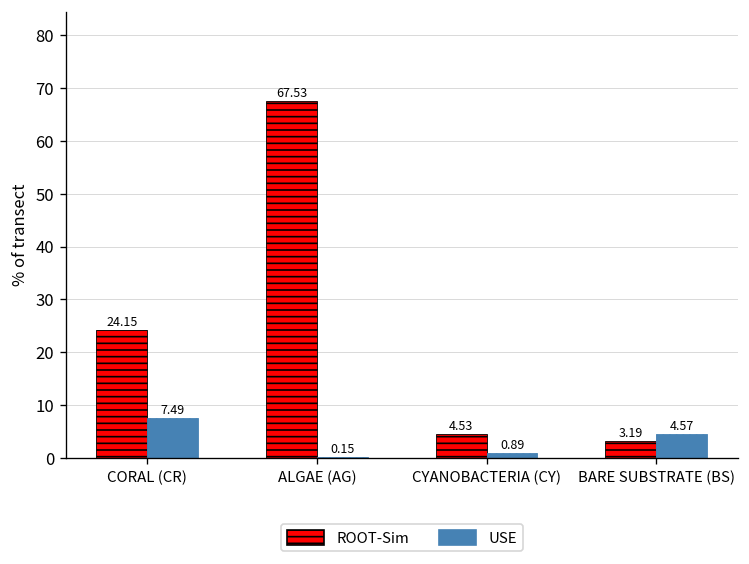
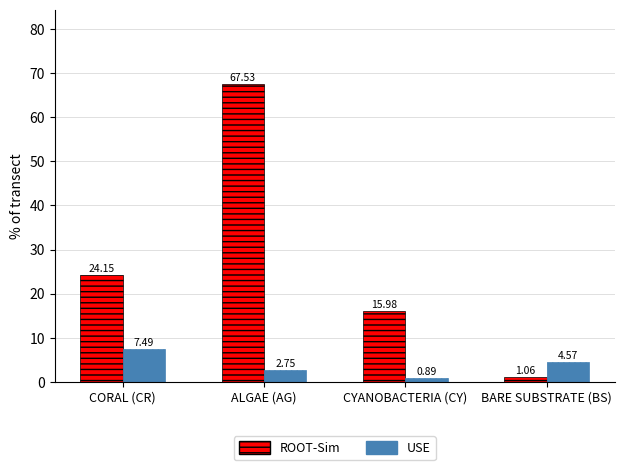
USE, ALGAE (AG): 0.15 -> 2.75
ROOT-Sim, CYANOBACTERIA (CY): 4.53 -> 15.98
ROOT-Sim, BARE SUBSTRATE (BS): 3.19 -> 1.06
